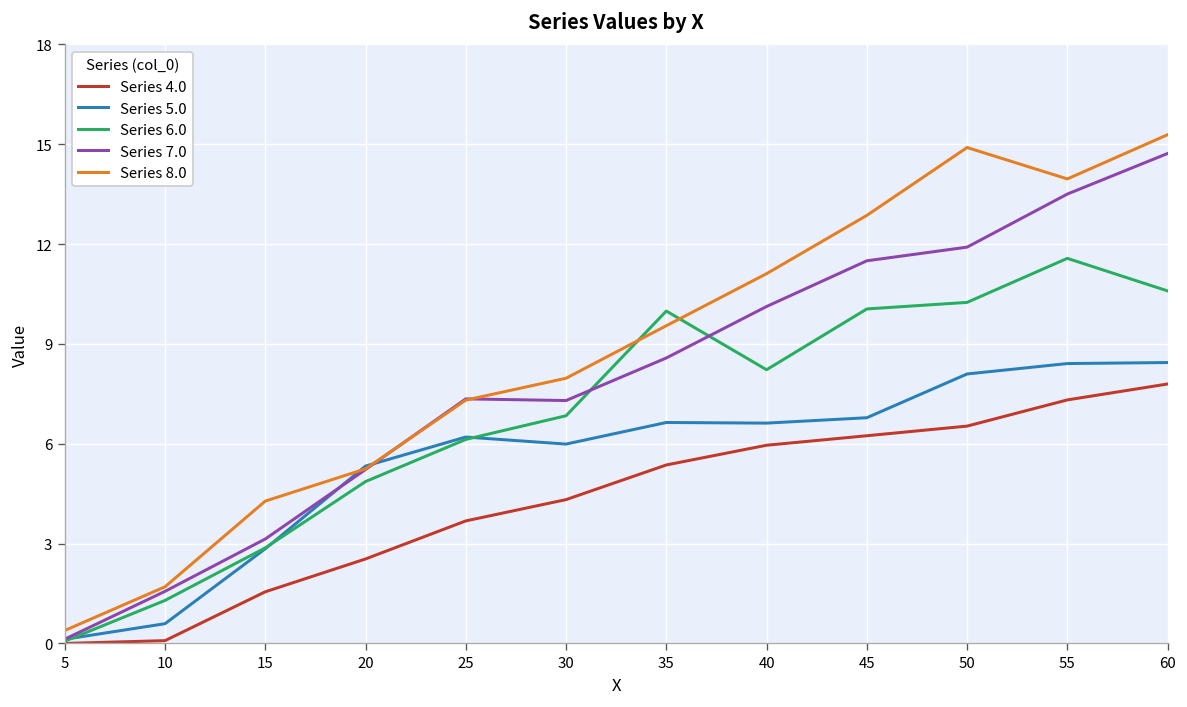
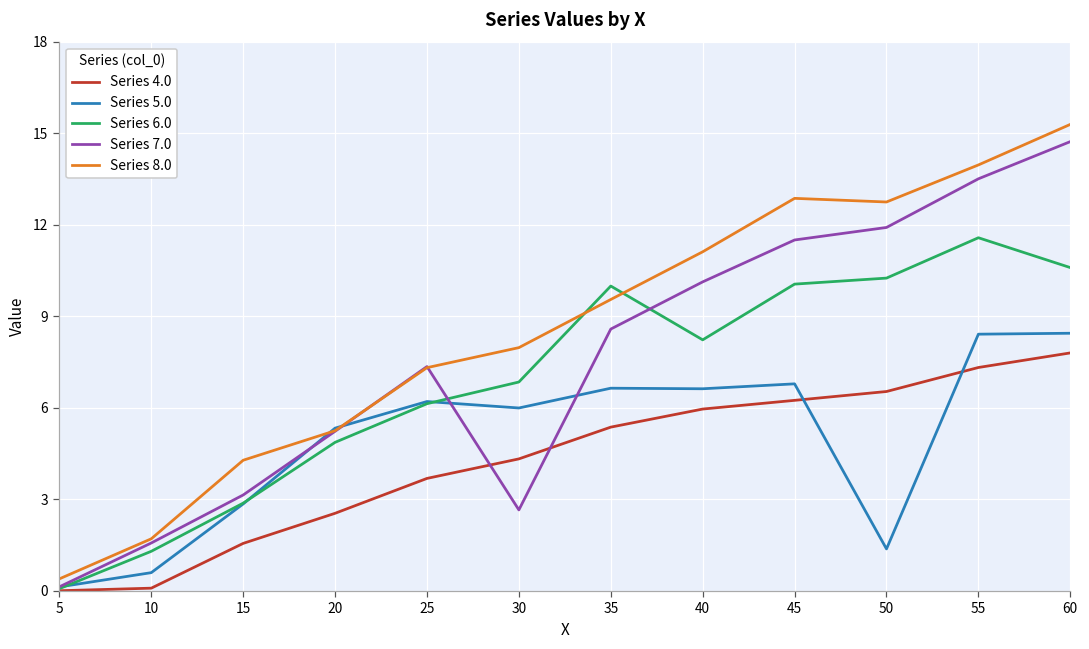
Series 7.0, 30: 7.3 -> 2.6
Series 5.0, 50: 8.1 -> 1.4
Series 8.0, 50: 14.9 -> 12.7
